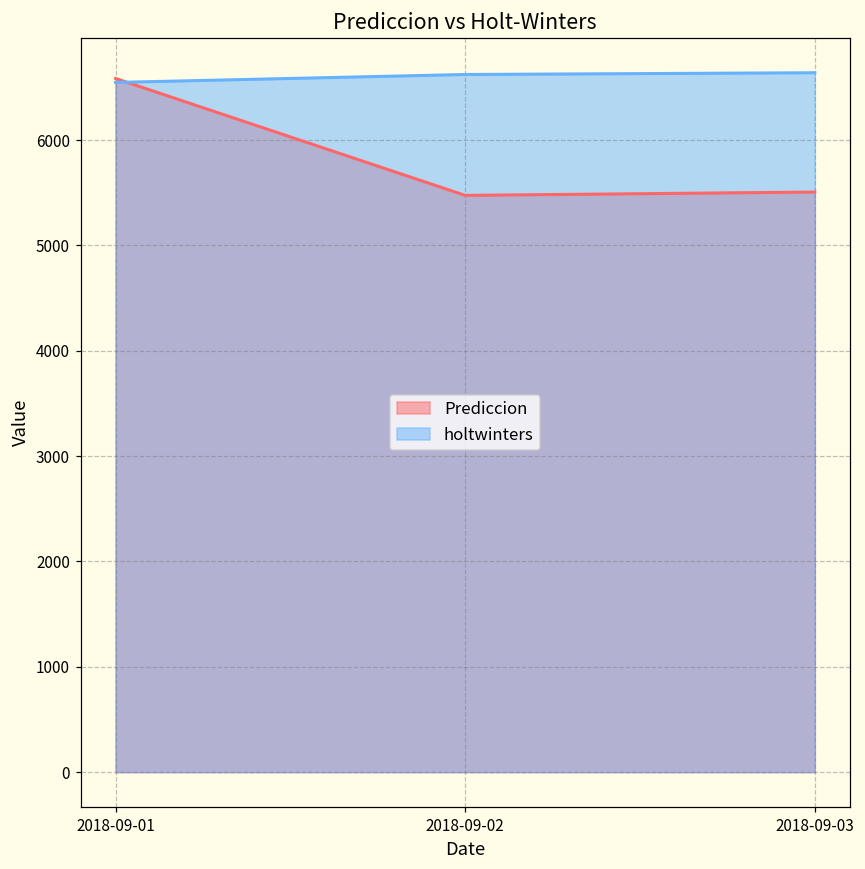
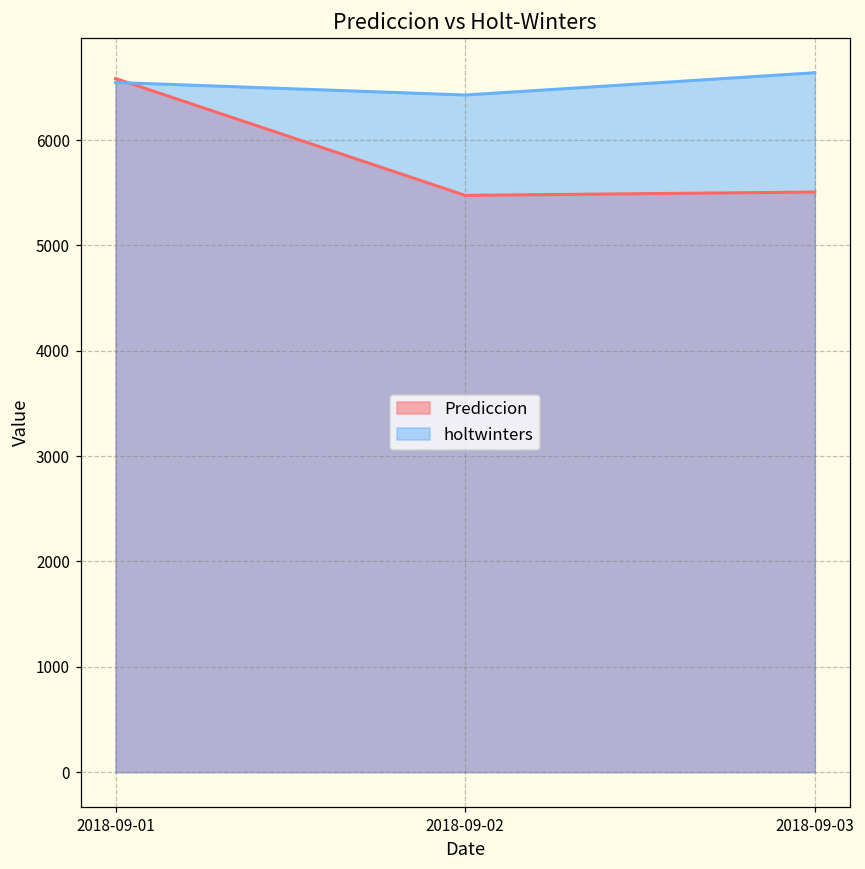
holtwinters, 2018-09-02: 6600 -> 6400
